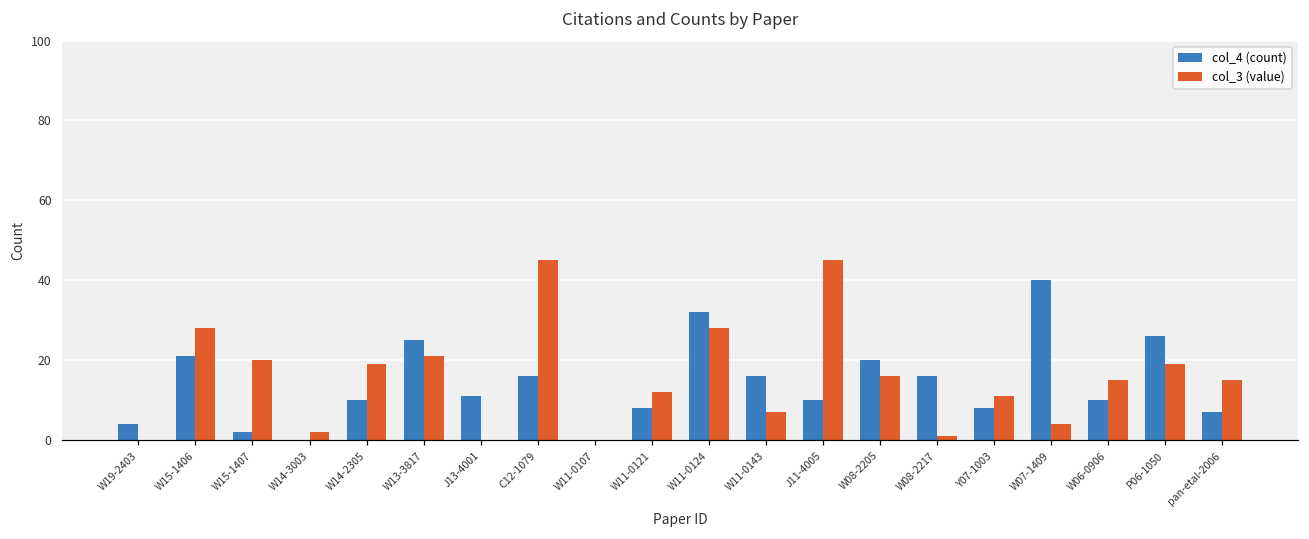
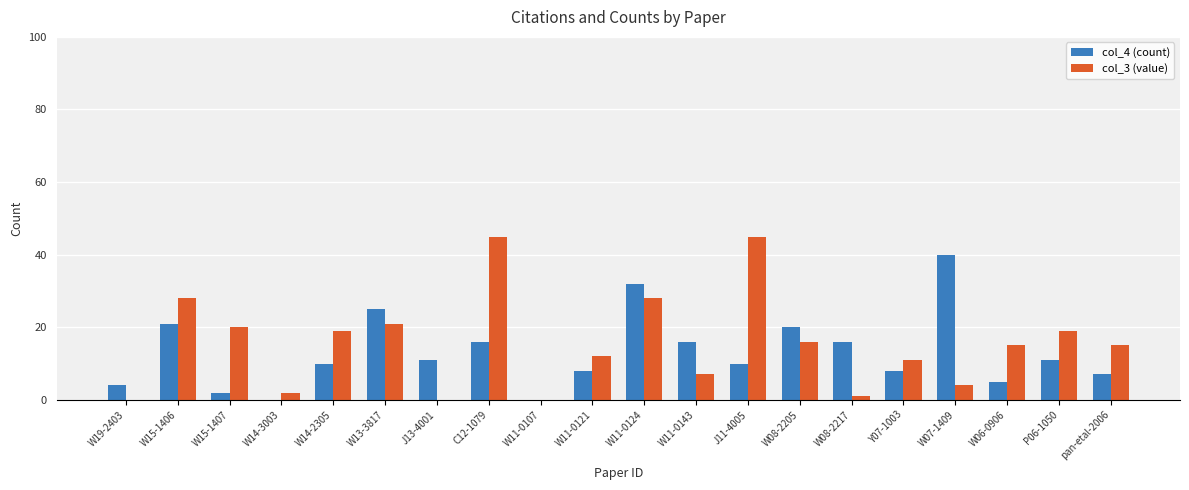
col_4 (count), W06-0906: 10 -> 5
col_4 (count), P06-1050: 26 -> 11
